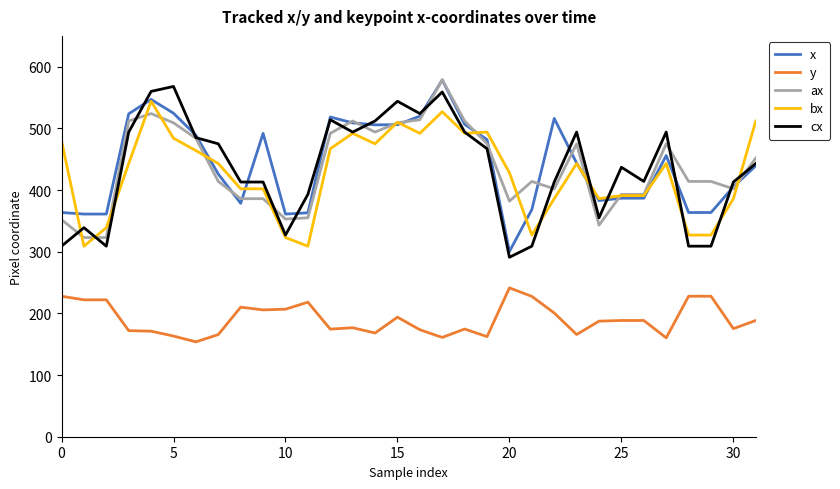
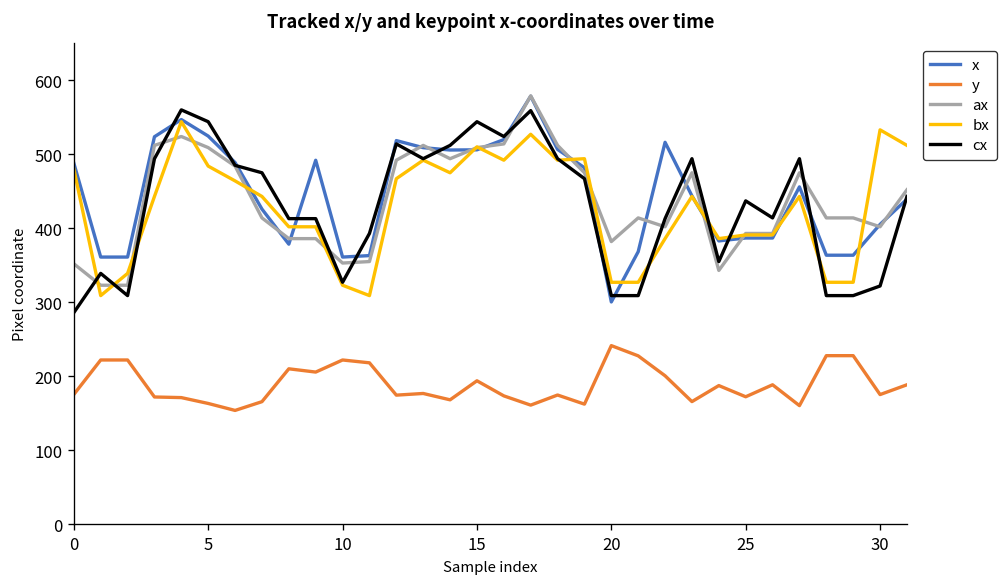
x, 0: 360 -> 490
y, 0: 230 -> 180
cx, 0: 310 -> 290
cx, 5: 570 -> 540
y, 10: 210 -> 220
bx, 20: 430 -> 330
cx, 20: 290 -> 310
y, 25: 190 -> 170
bx, 30: 390 -> 530
cx, 30: 410 -> 320
